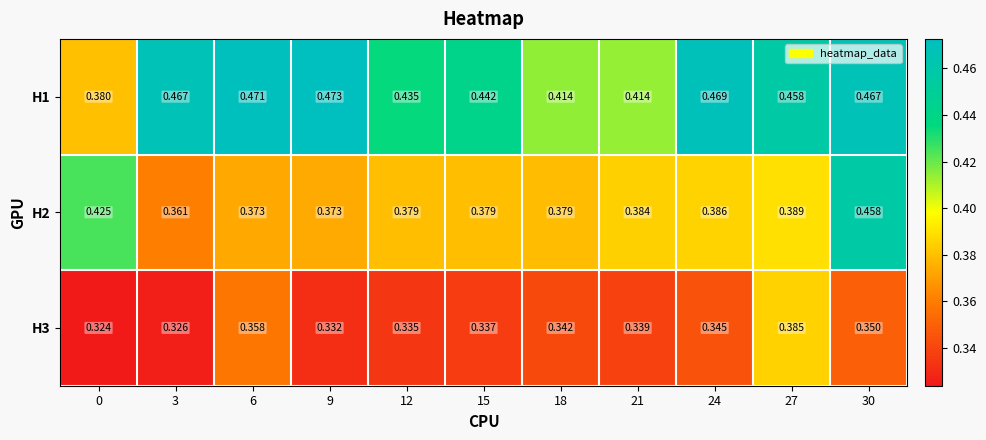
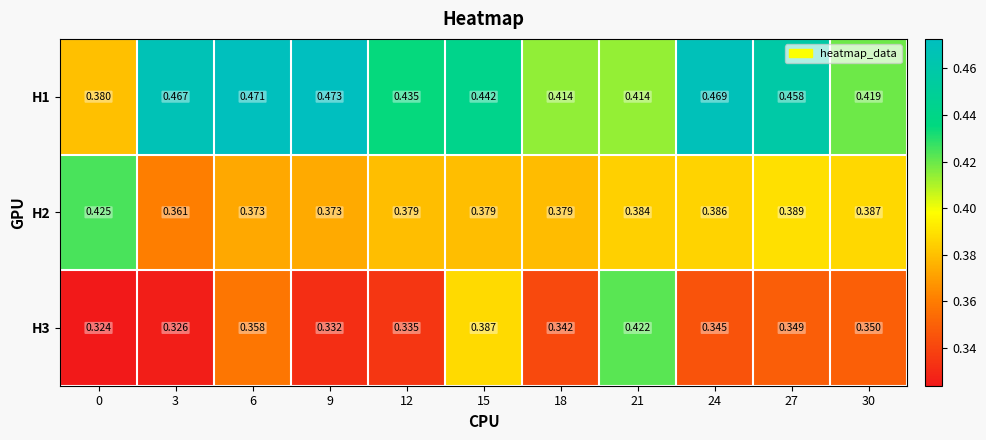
H1, 30: 0.467 -> 0.419
H2, 30: 0.458 -> 0.387
H3, 15: 0.337 -> 0.387
H3, 21: 0.339 -> 0.422
H3, 27: 0.385 -> 0.349
